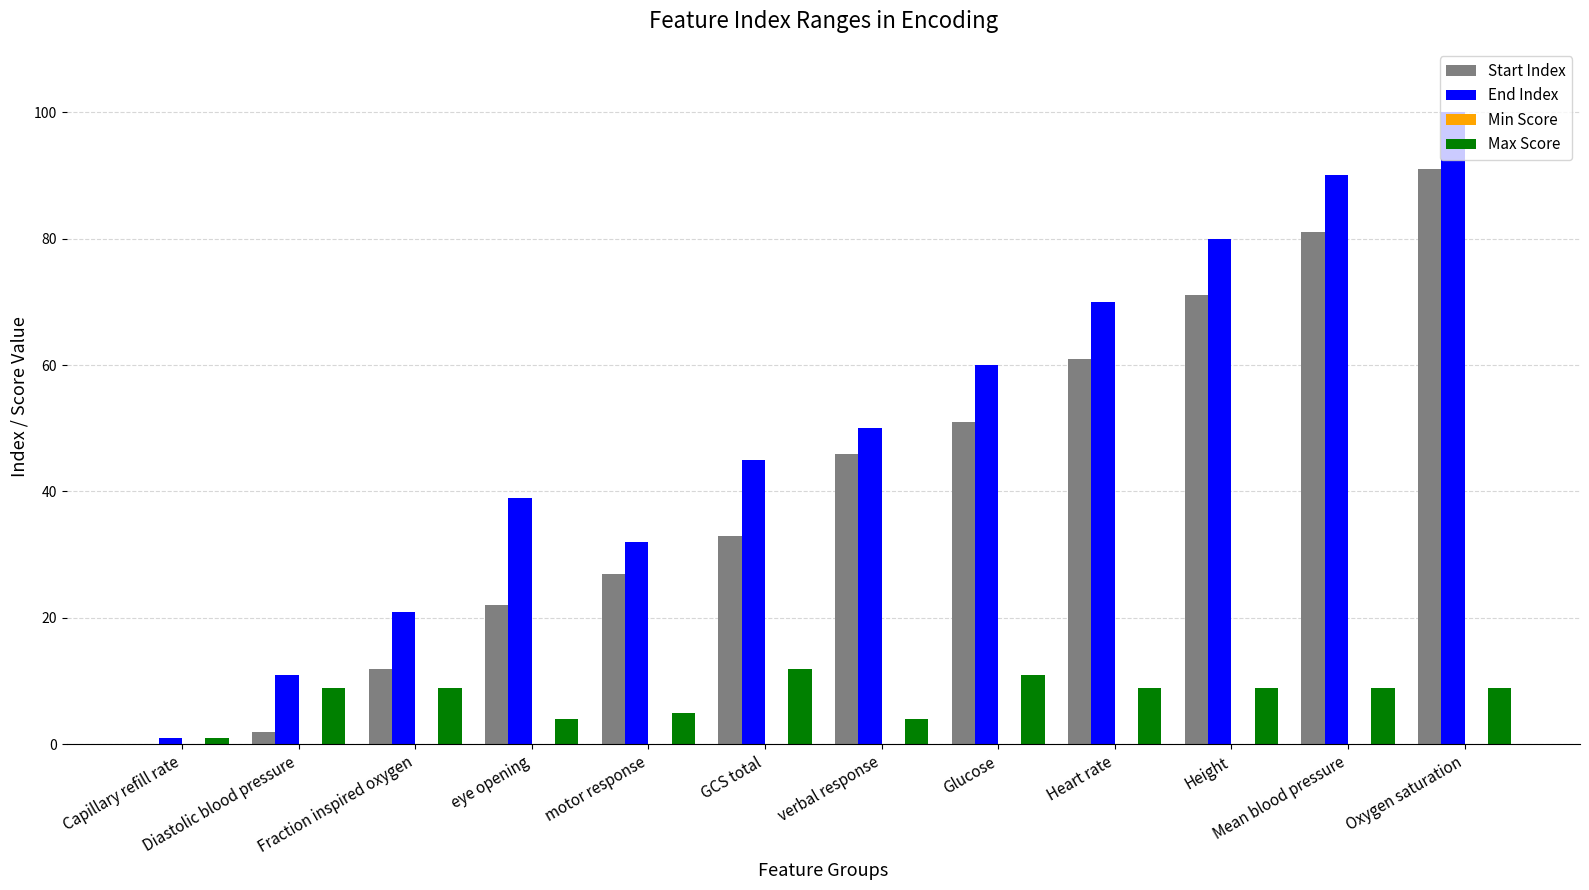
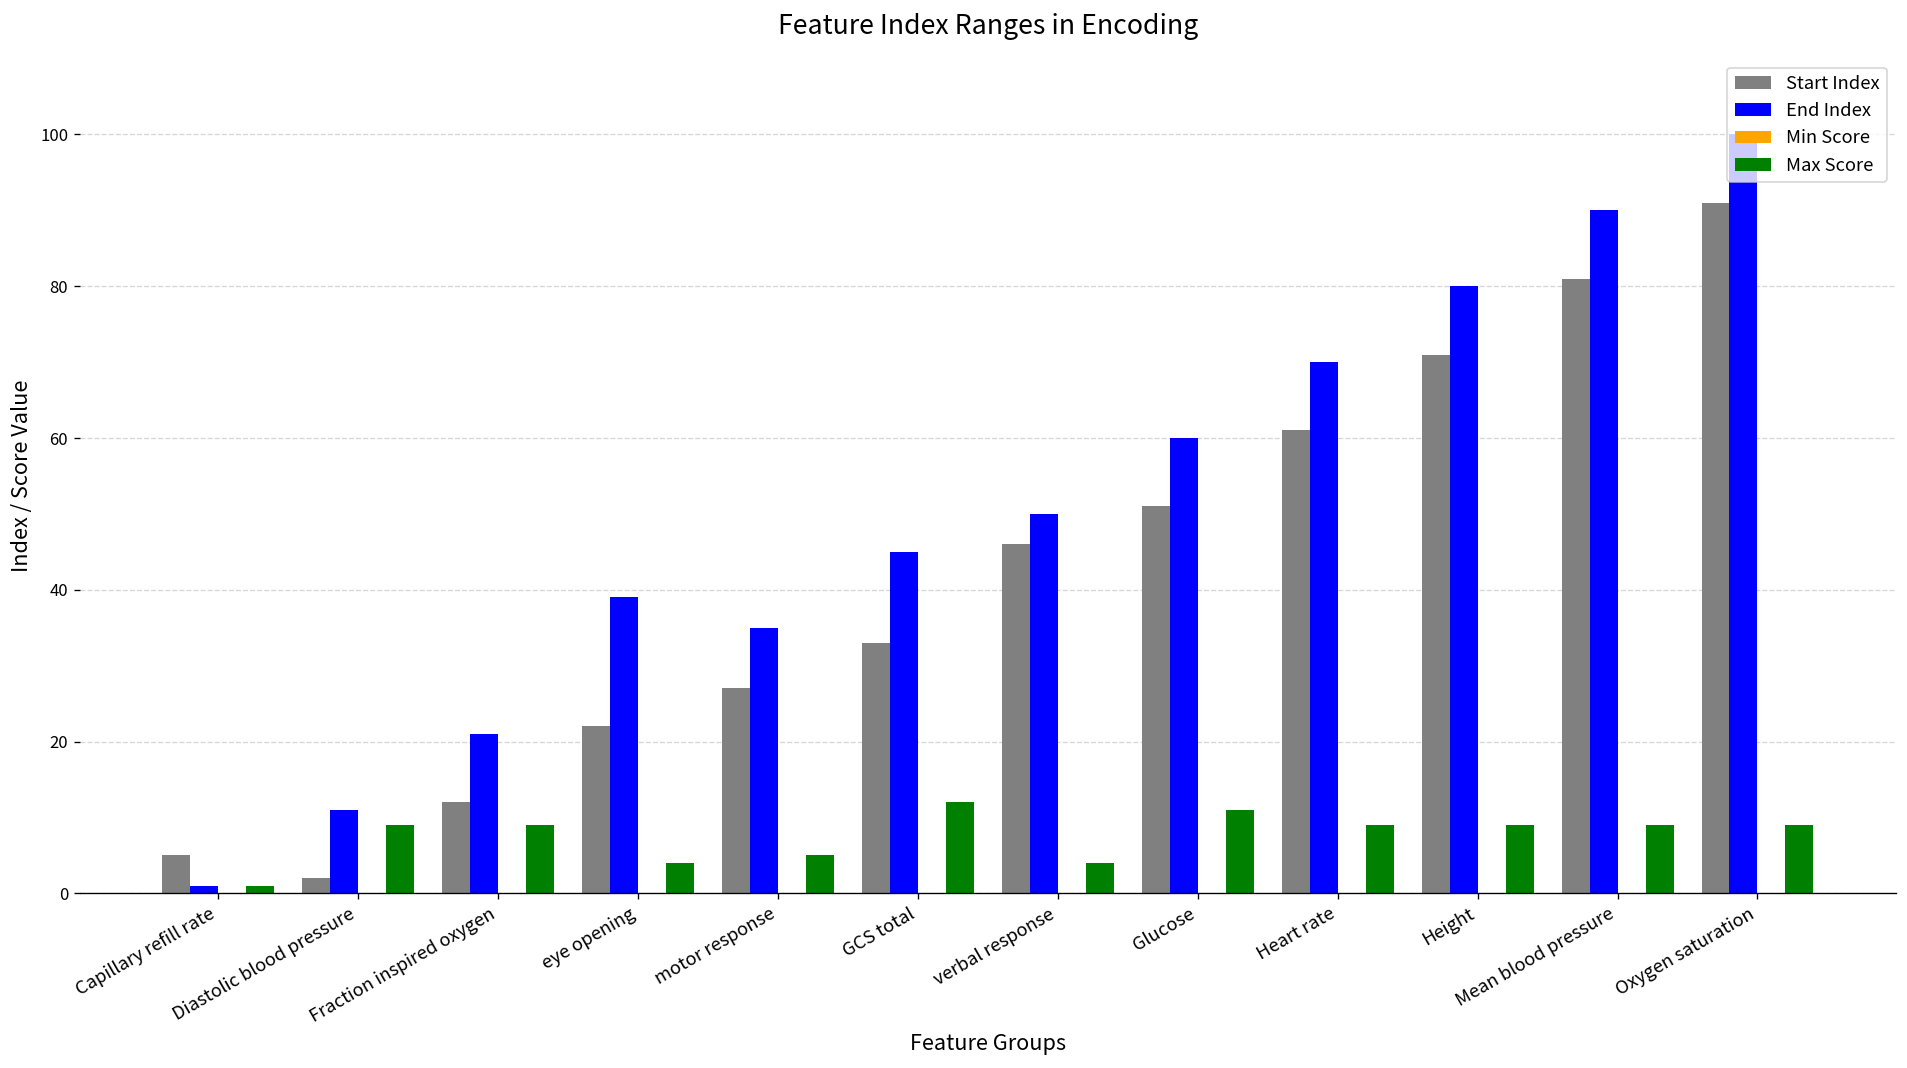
Start Index, Capillary refill rate: 0 -> 5
End Index, motor response: 32 -> 35
